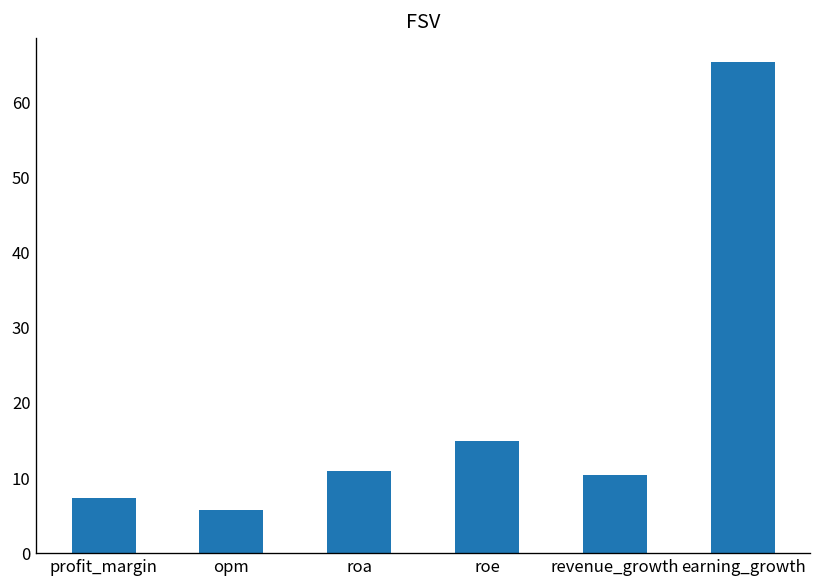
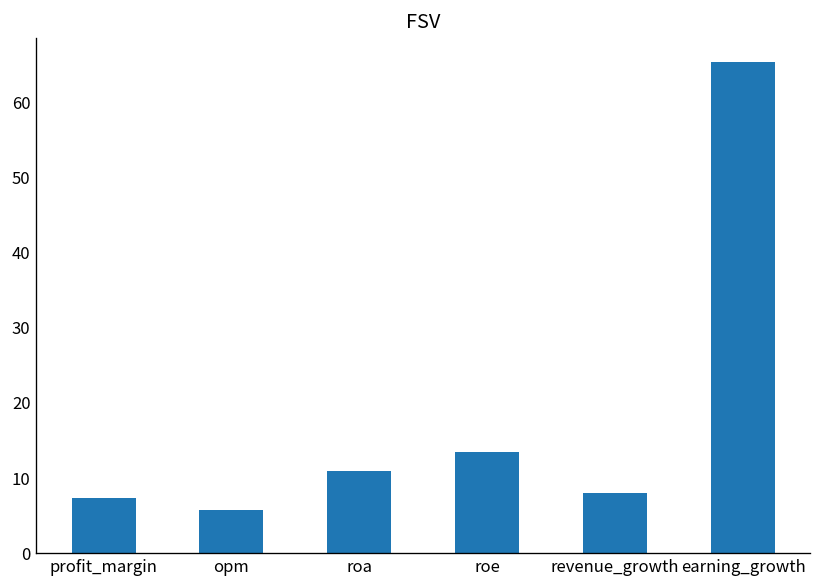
roe: 15 -> 13
revenue_growth: 10 -> 8
